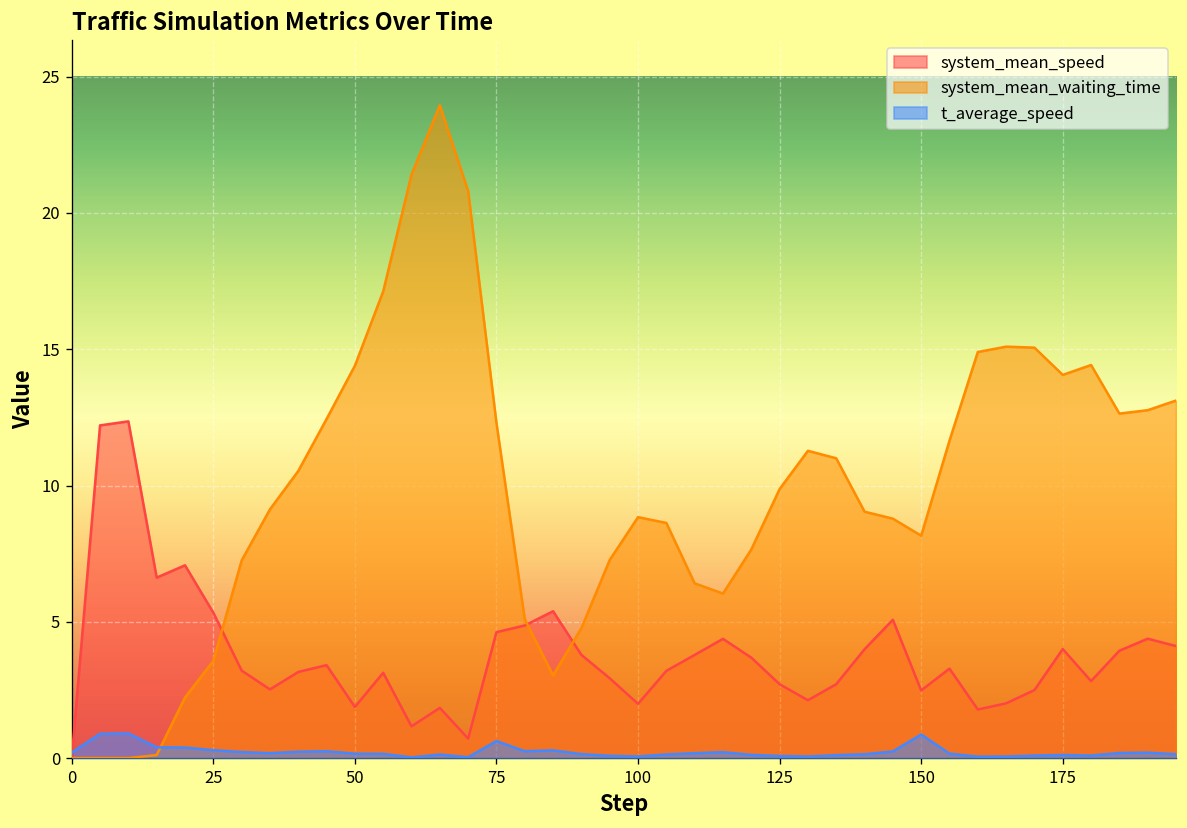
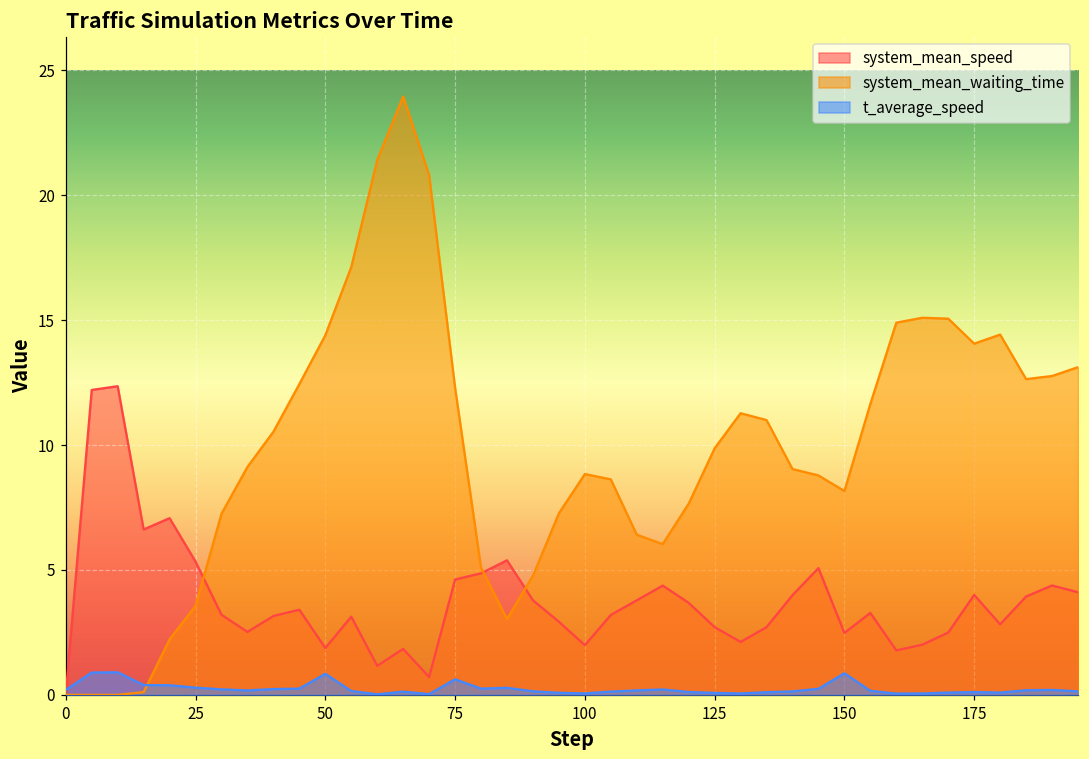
t_average_speed, 50: 0.2 -> 0.8
